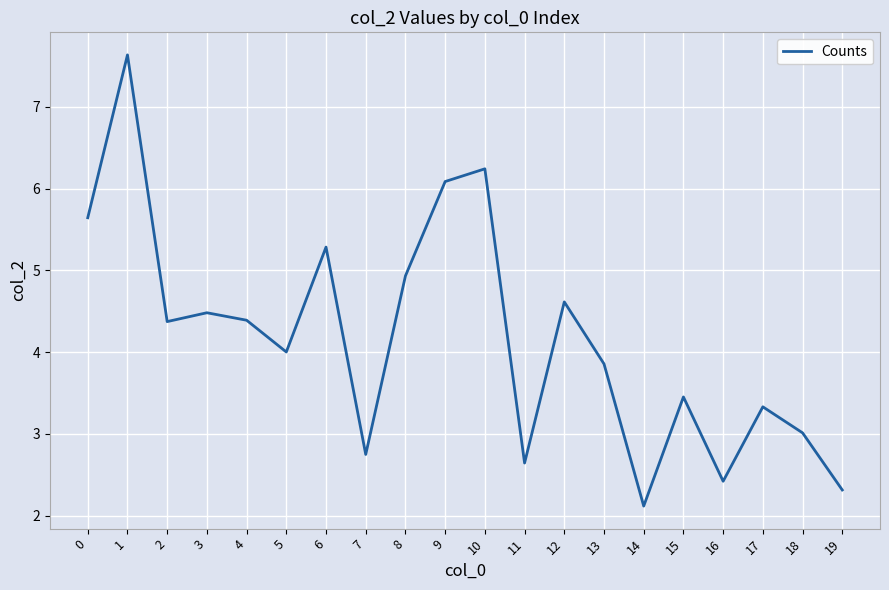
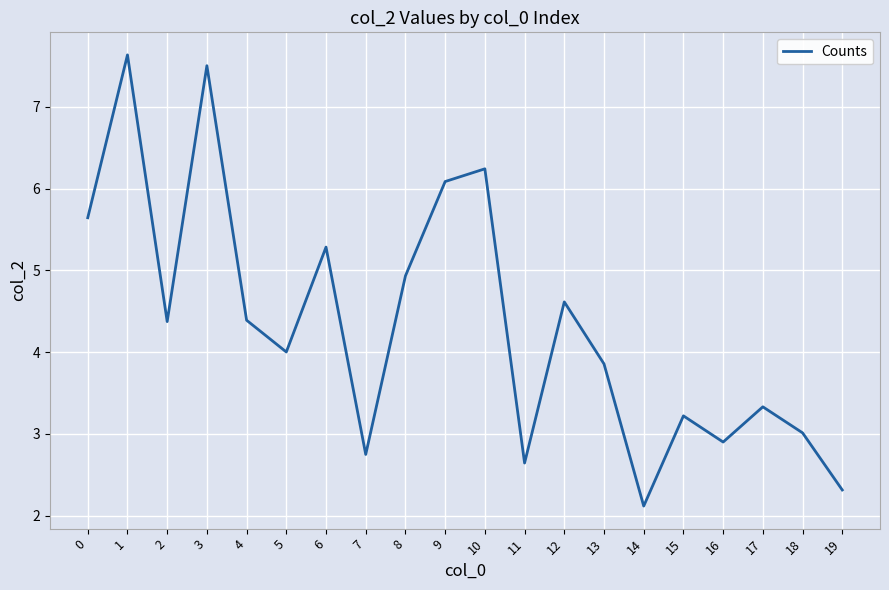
3: 4.5 -> 7.5
15: 3.5 -> 3.2
16: 2.4 -> 2.9
